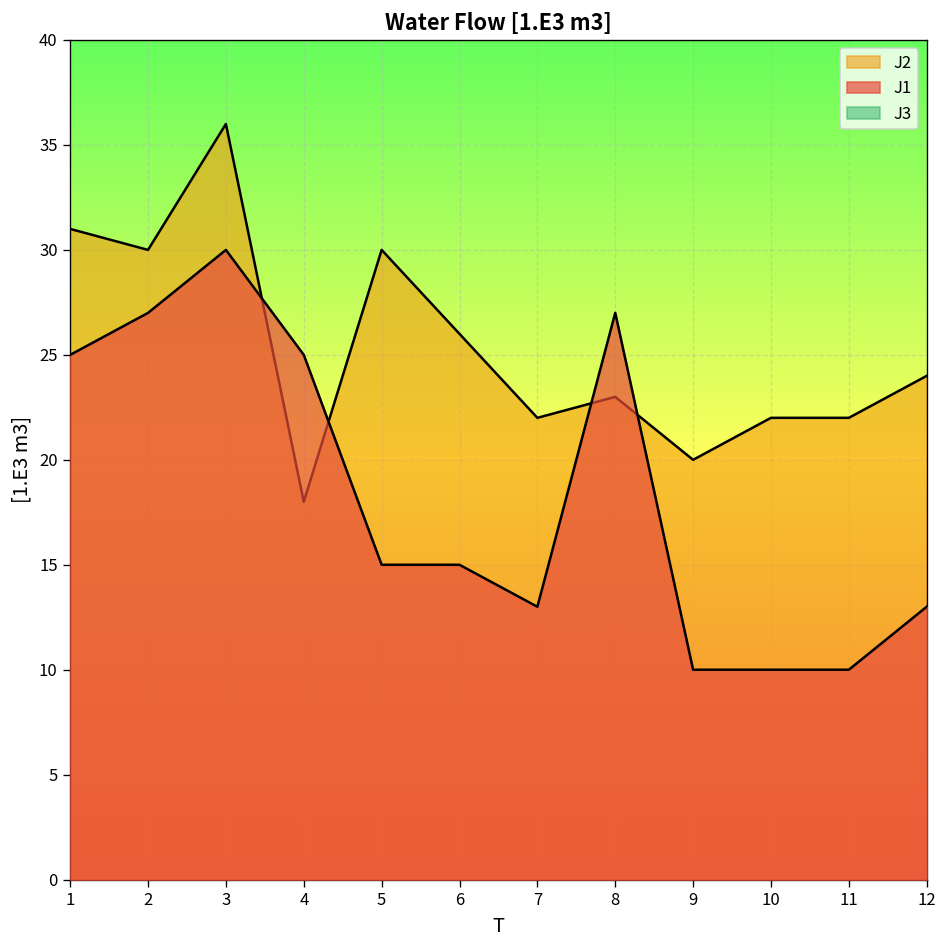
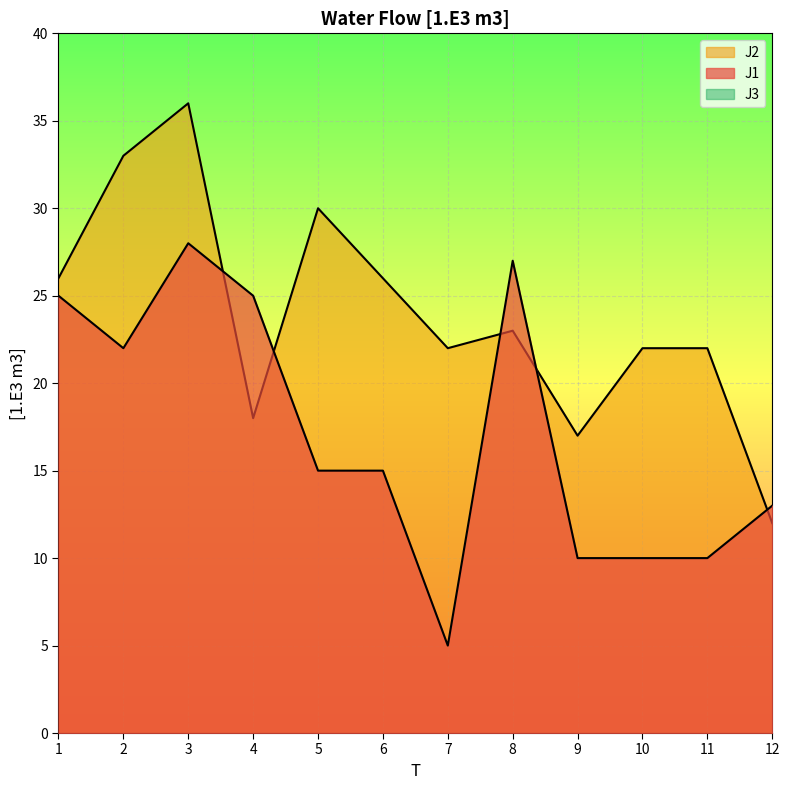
J2, 1: 31 -> 26
J2, 2: 30 -> 33
J1, 2: 27 -> 22
J1, 3: 30 -> 28
J1, 7: 13 -> 5
J2, 9: 20 -> 17
J2, 12: 24 -> 12
